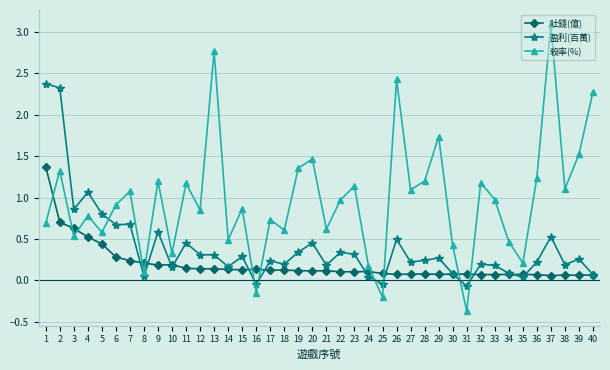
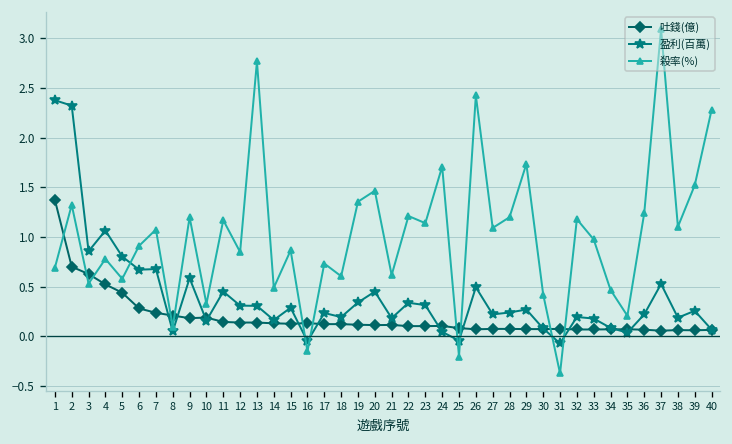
殺率(%), 22: 1.0 -> 1.2
殺率(%), 24: 0.2 -> 1.7
